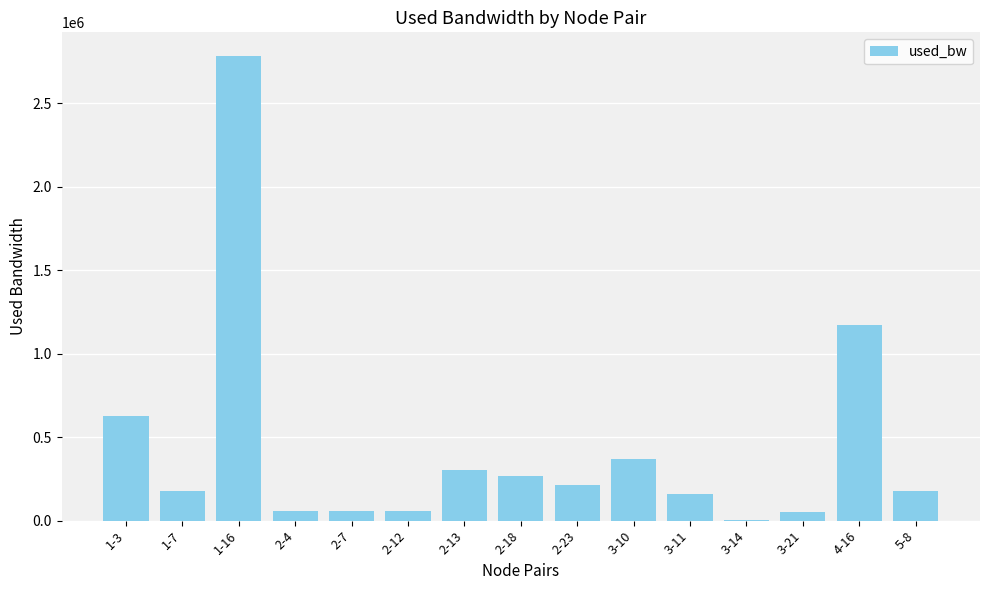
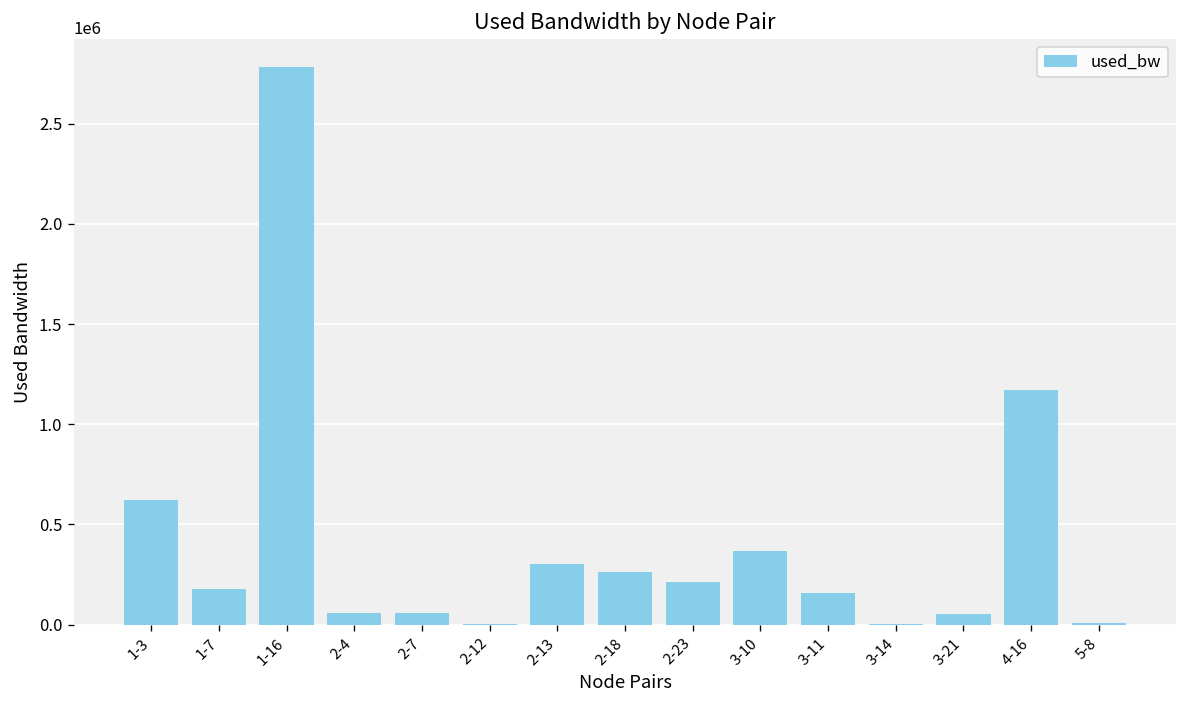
2-12: 60000 -> 0
5-8: 180000 -> 10000
